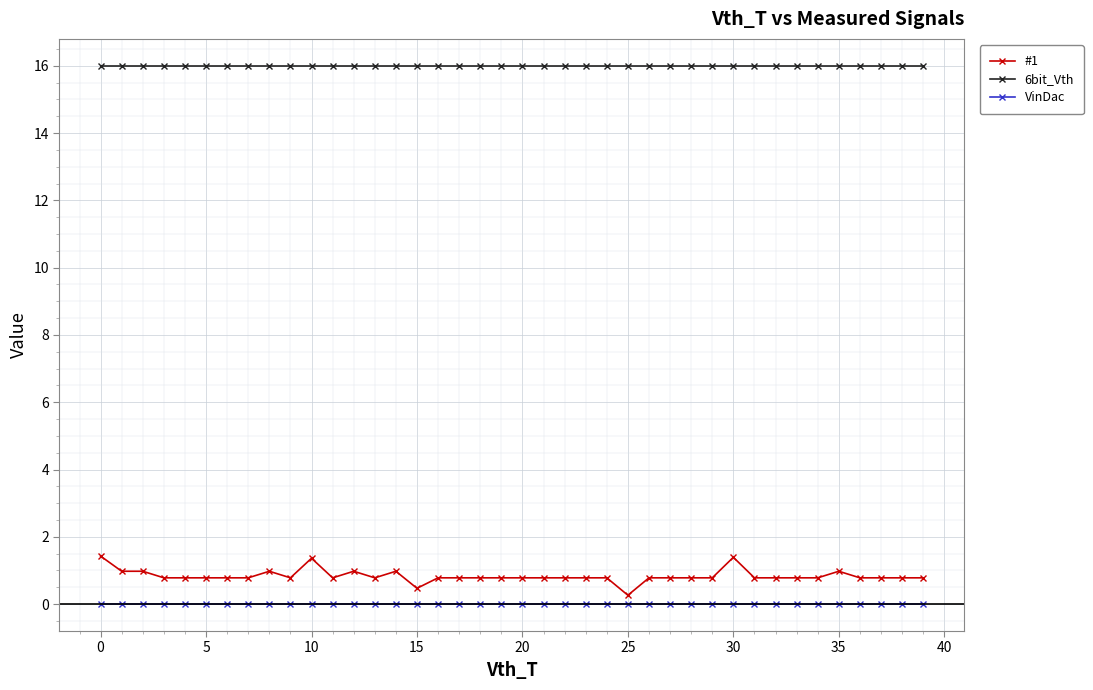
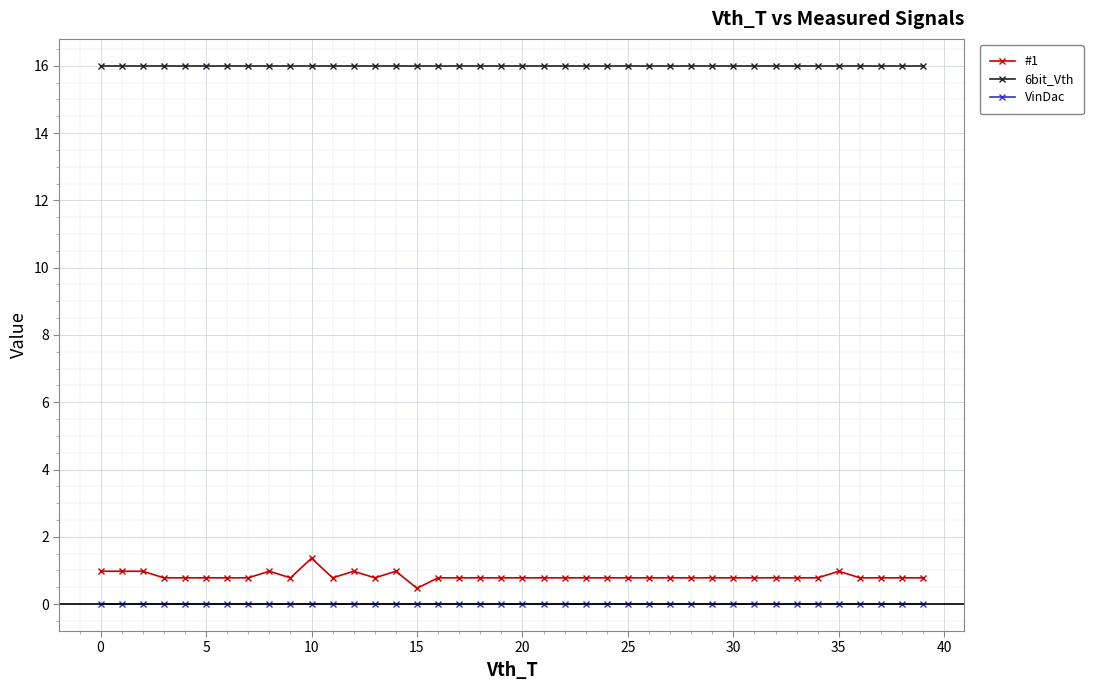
#1, 0: 1.4 -> 1.0
#1, 25: 0.3 -> 0.8
#1, 30: 1.4 -> 0.8
